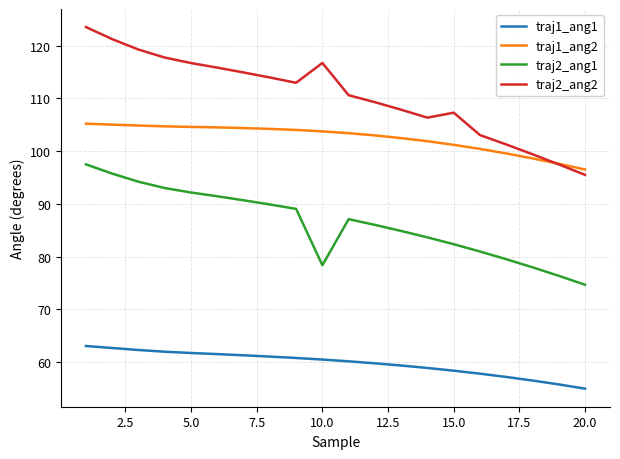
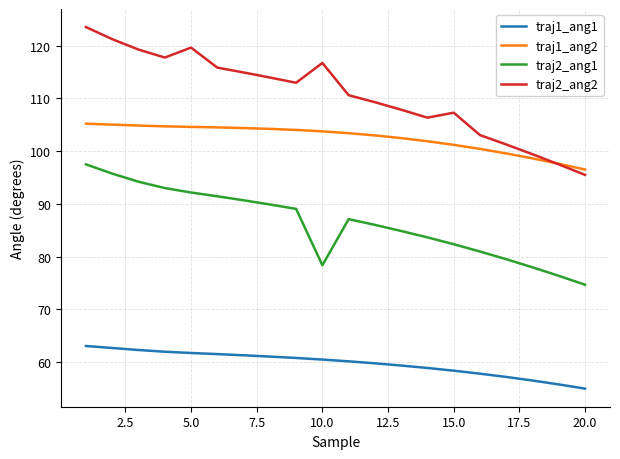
traj2_ang2, 5.0: 117 -> 120
